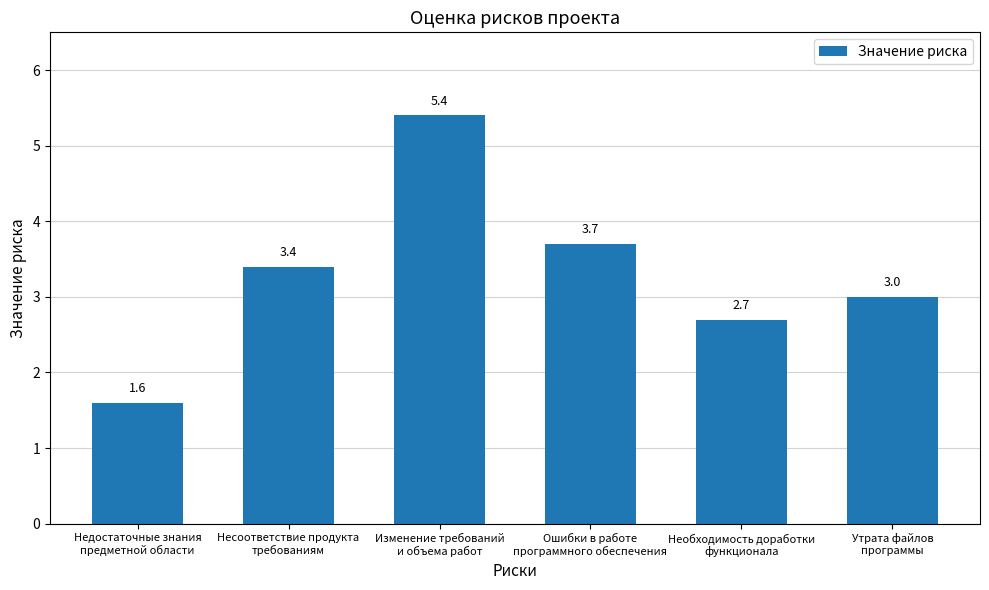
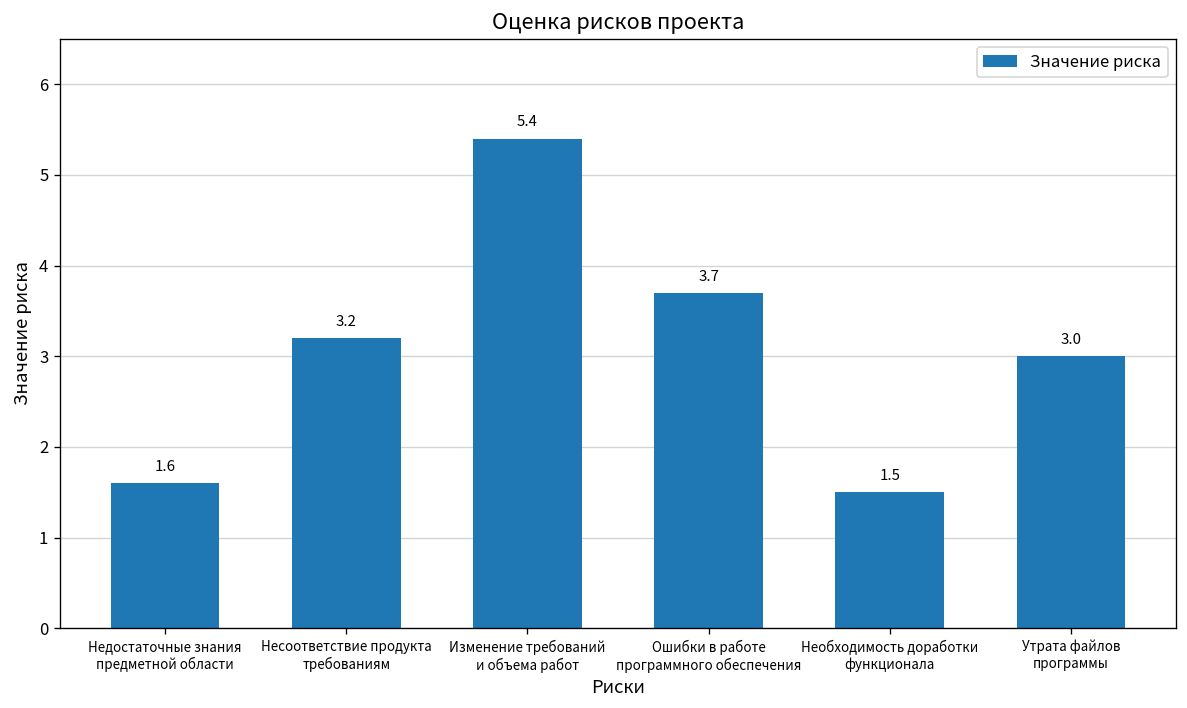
Несоответствие продукта требованиям: 3.4 -> 3.2
Необходимость доработки функционала: 2.7 -> 1.5
